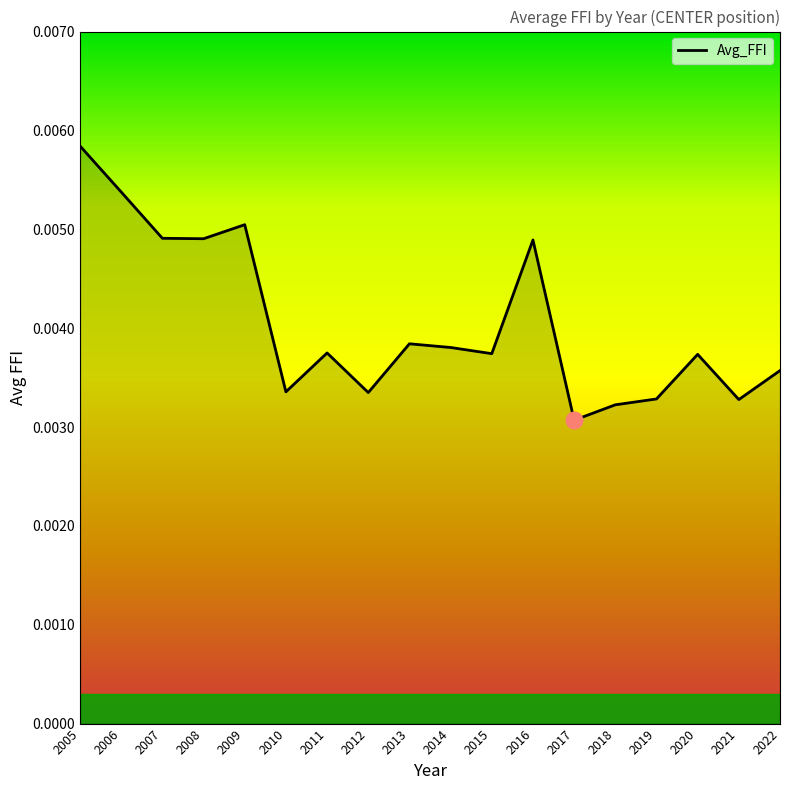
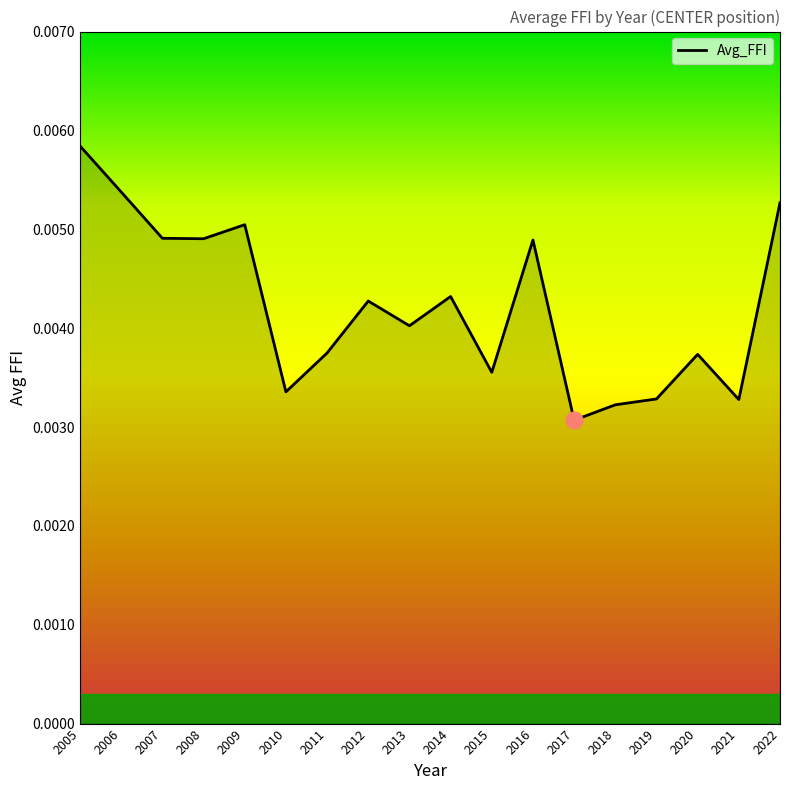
Avg_FFI, 2012: 0.0033 -> 0.0043
Avg_FFI, 2013: 0.0038 -> 0.0040
Avg_FFI, 2014: 0.0038 -> 0.0043
Avg_FFI, 2015: 0.0037 -> 0.0036
Avg_FFI, 2022: 0.0036 -> 0.0053
